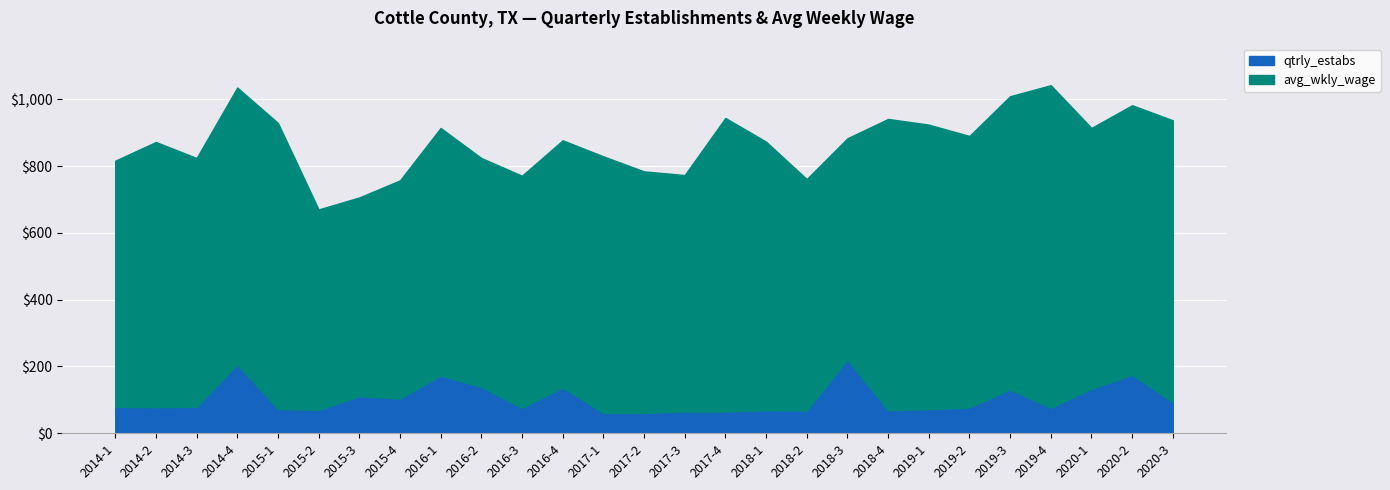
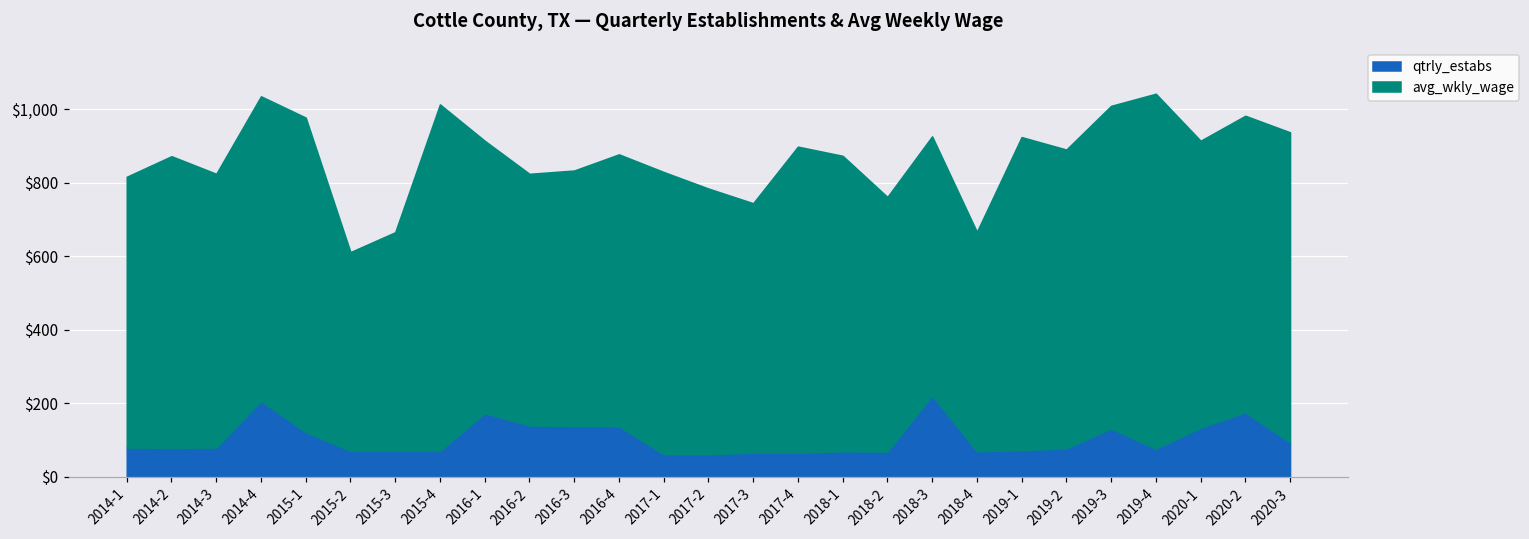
qtrly_estabs, 2015-1: $70 -> $120
avg_wkly_wage, 2015-2: $600 -> $540
qtrly_estabs, 2015-3: $110 -> $70
qtrly_estabs, 2015-4: $100 -> $70
avg_wkly_wage, 2015-4: $650 -> $940
qtrly_estabs, 2016-3: $80 -> $140
avg_wkly_wage, 2017-3: $710 -> $680
avg_wkly_wage, 2017-4: $880 -> $830
avg_wkly_wage, 2018-3: $660 -> $710
avg_wkly_wage, 2018-4: $870 -> $600
